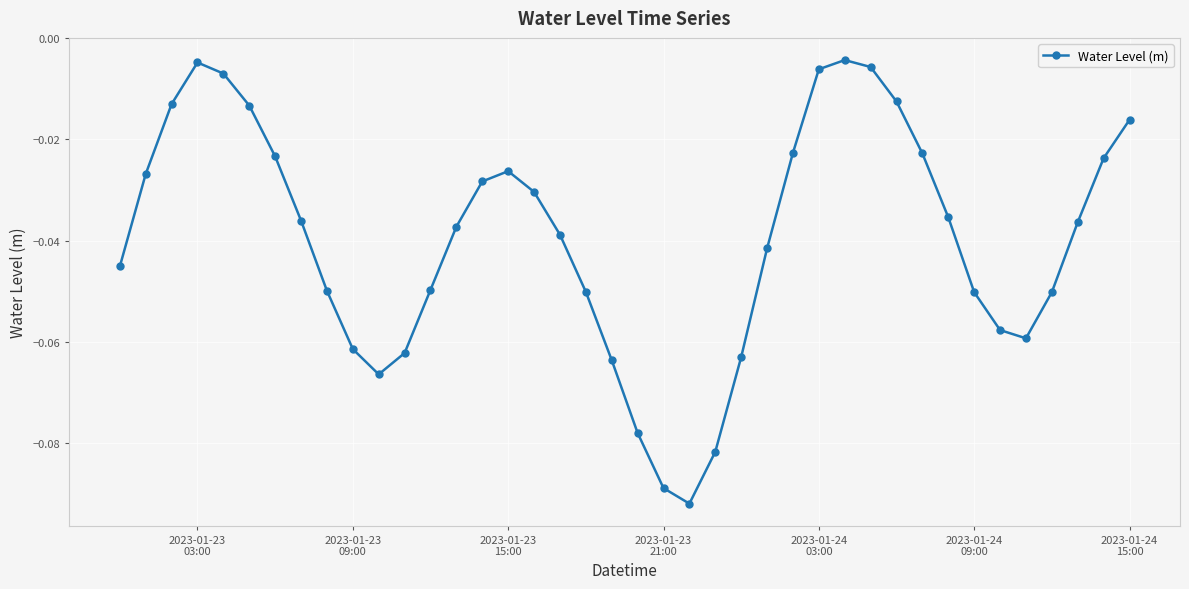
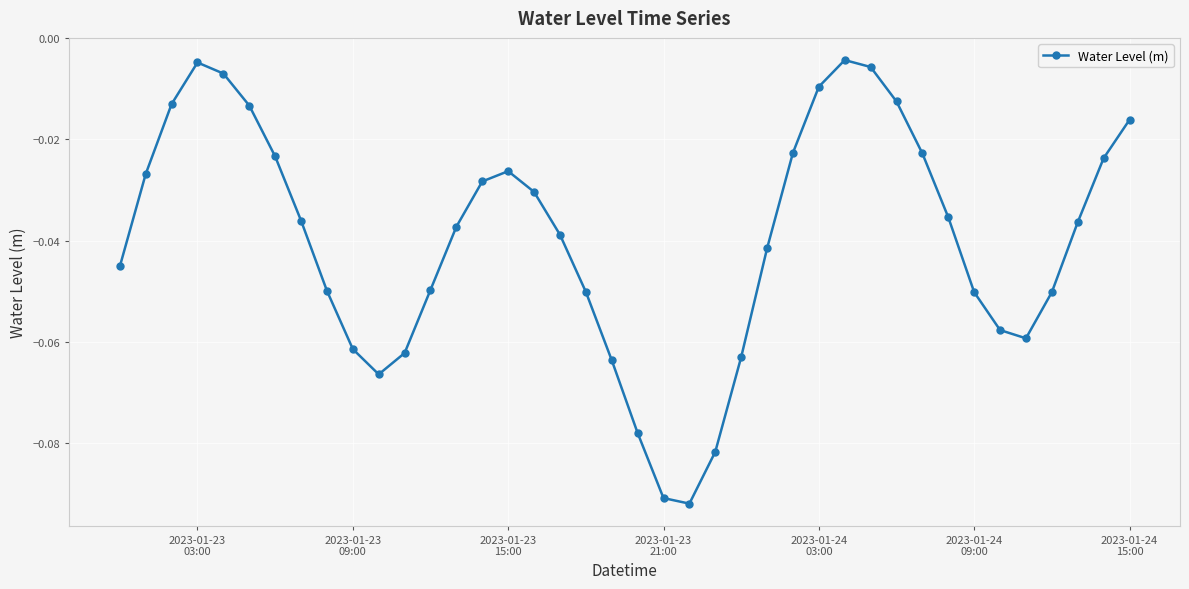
2023-01-23 21:00: -0.089 -> -0.091
2023-01-24 03:00: -0.006 -> -0.010
